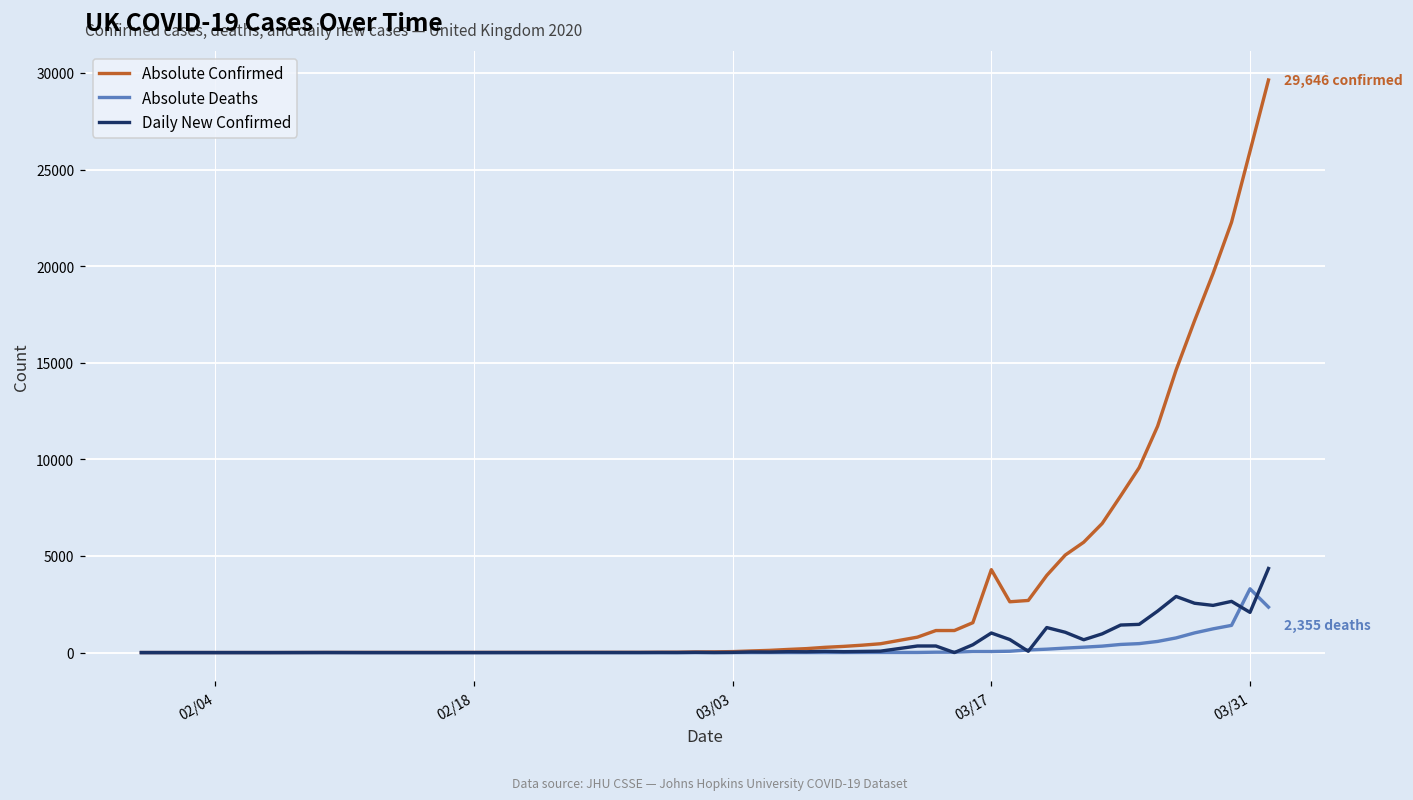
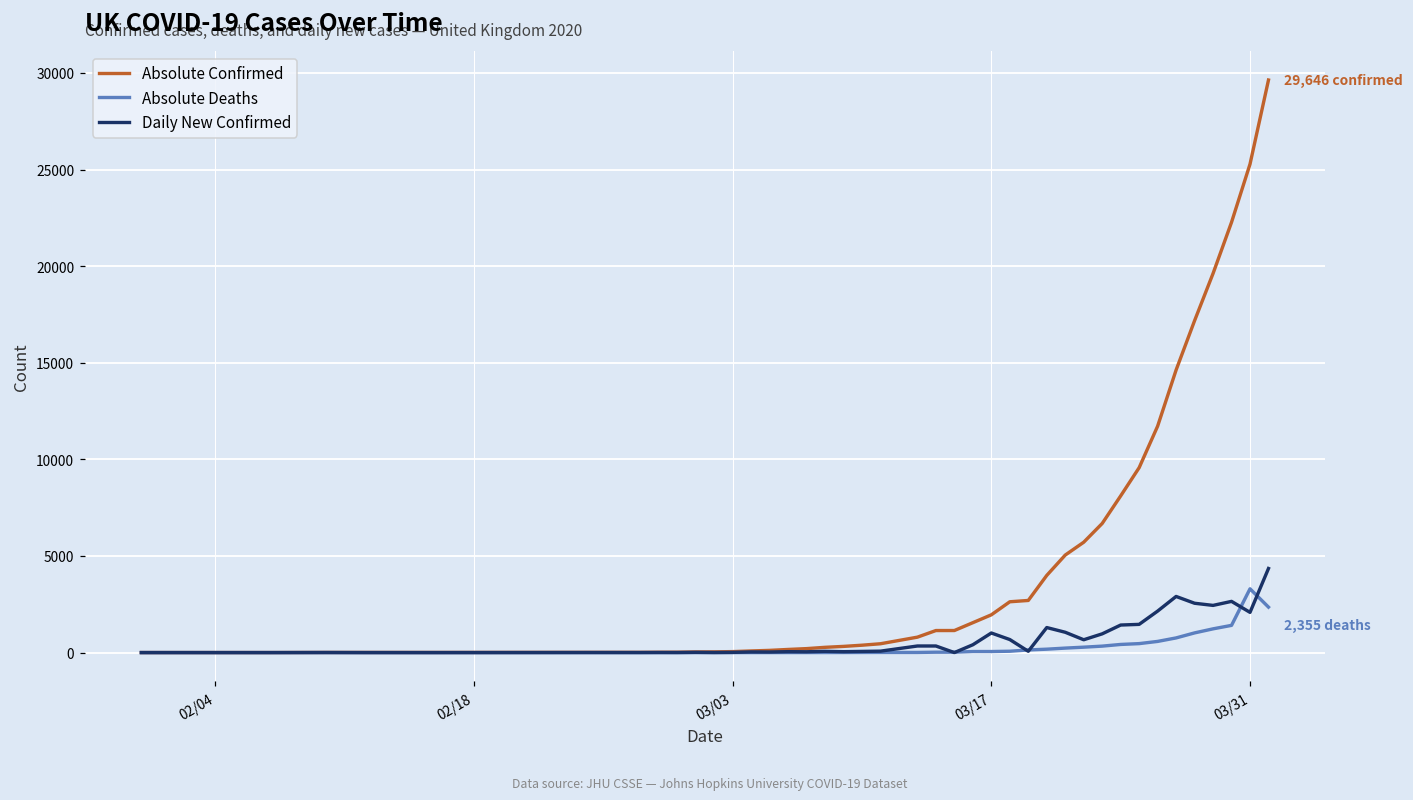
Absolute Confirmed, 03/17: 4300 -> 2000
Absolute Confirmed, 03/31: 26000 -> 25300
